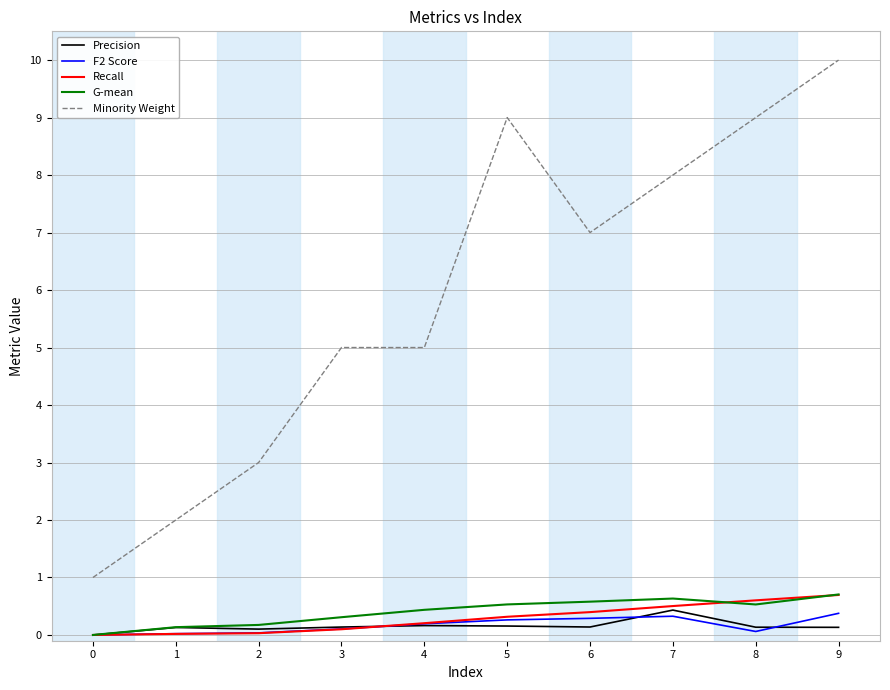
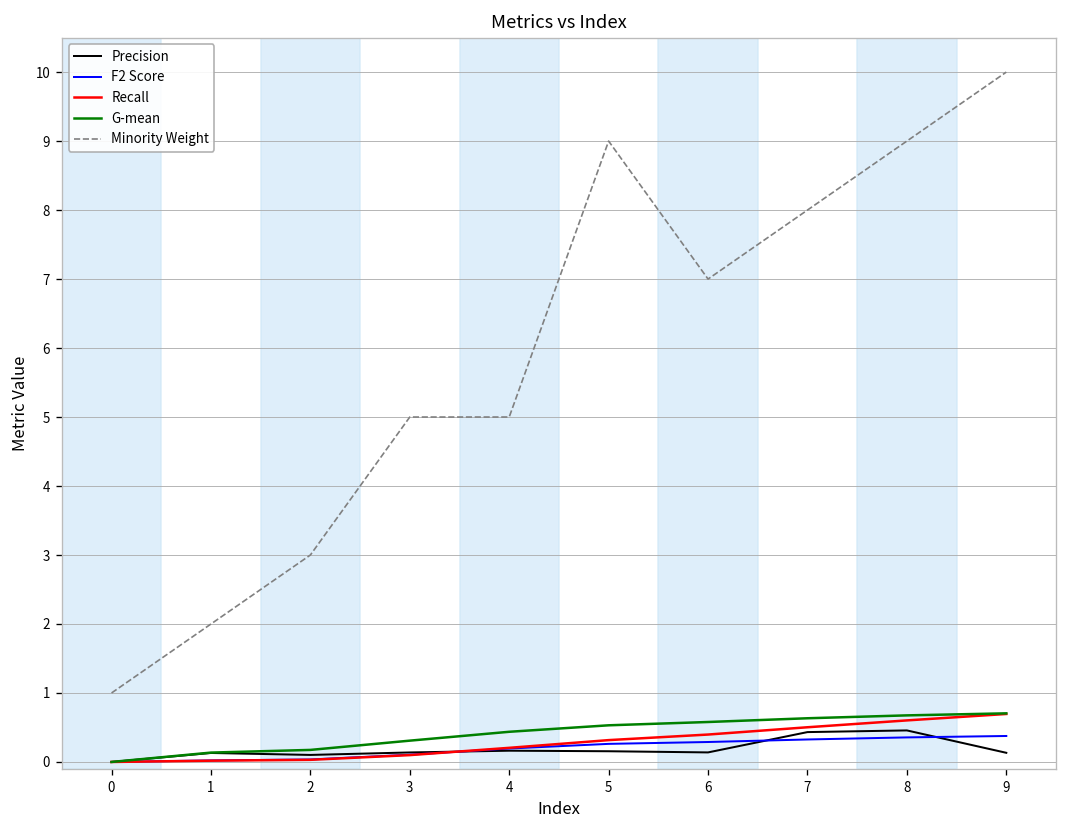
Precision, 8: 0.1 -> 0.5
F2 Score, 8: 0.1 -> 0.4
G-mean, 8: 0.5 -> 0.7
